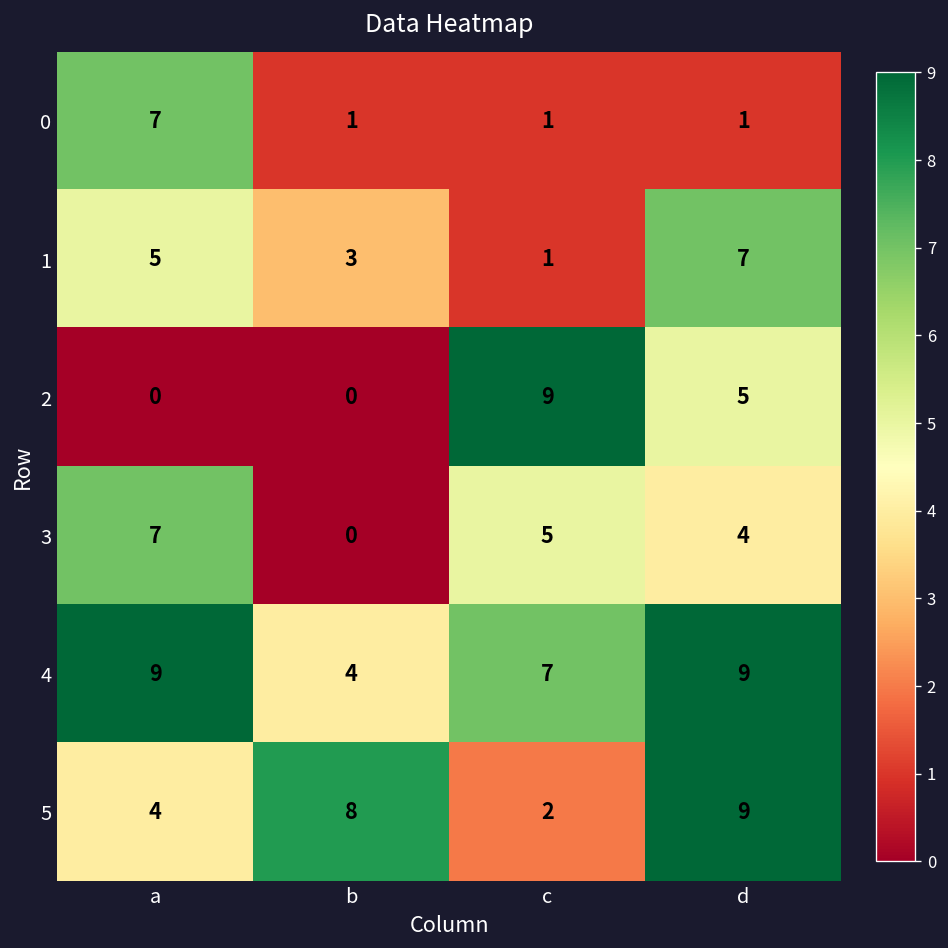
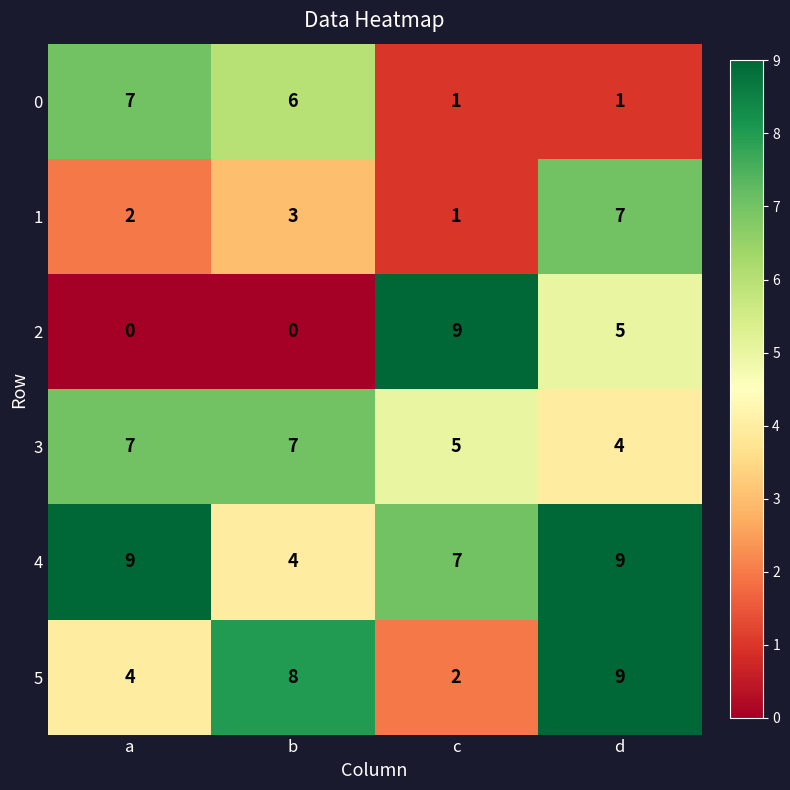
0, b: 1 -> 6
1, a: 5 -> 2
3, b: 0 -> 7
